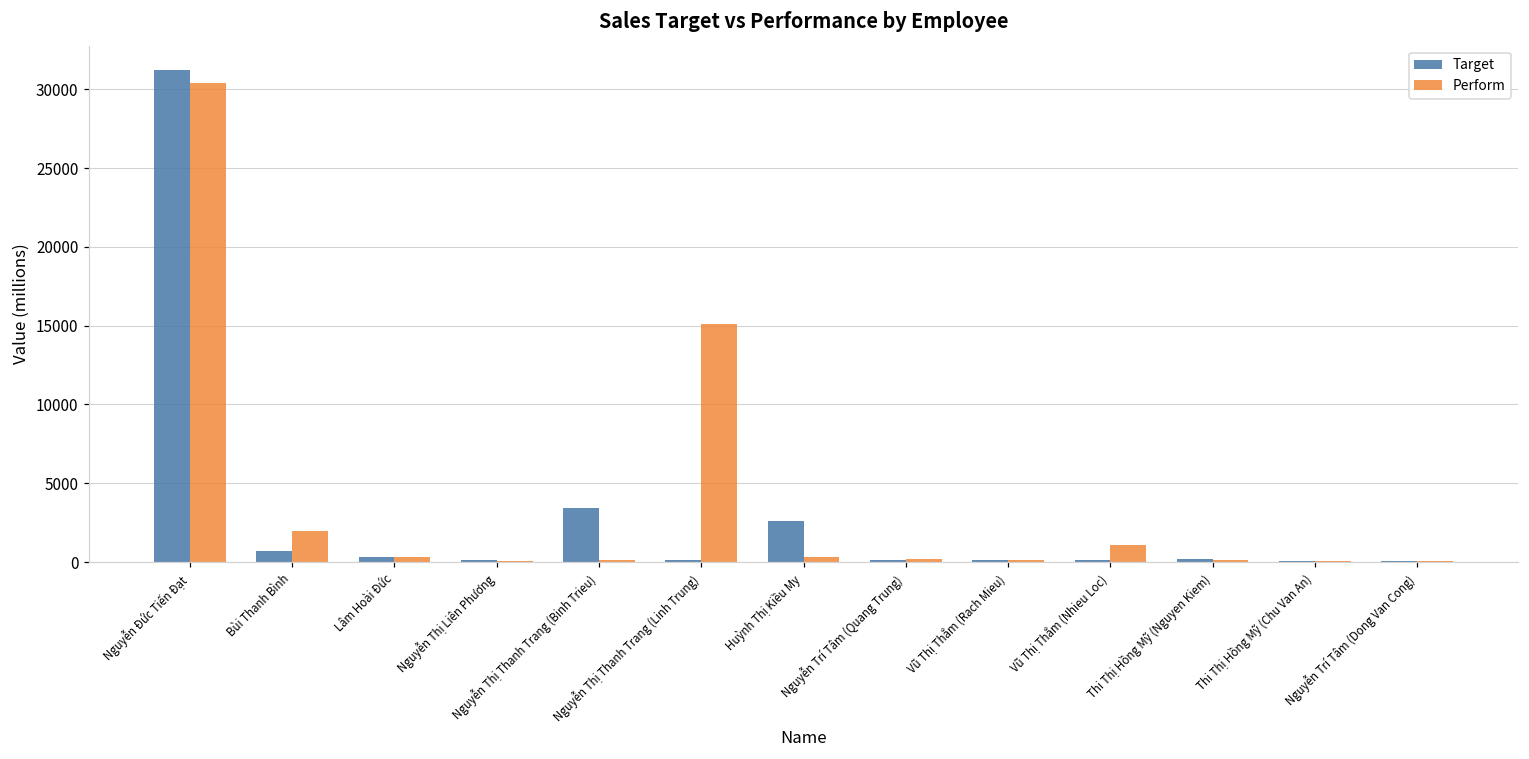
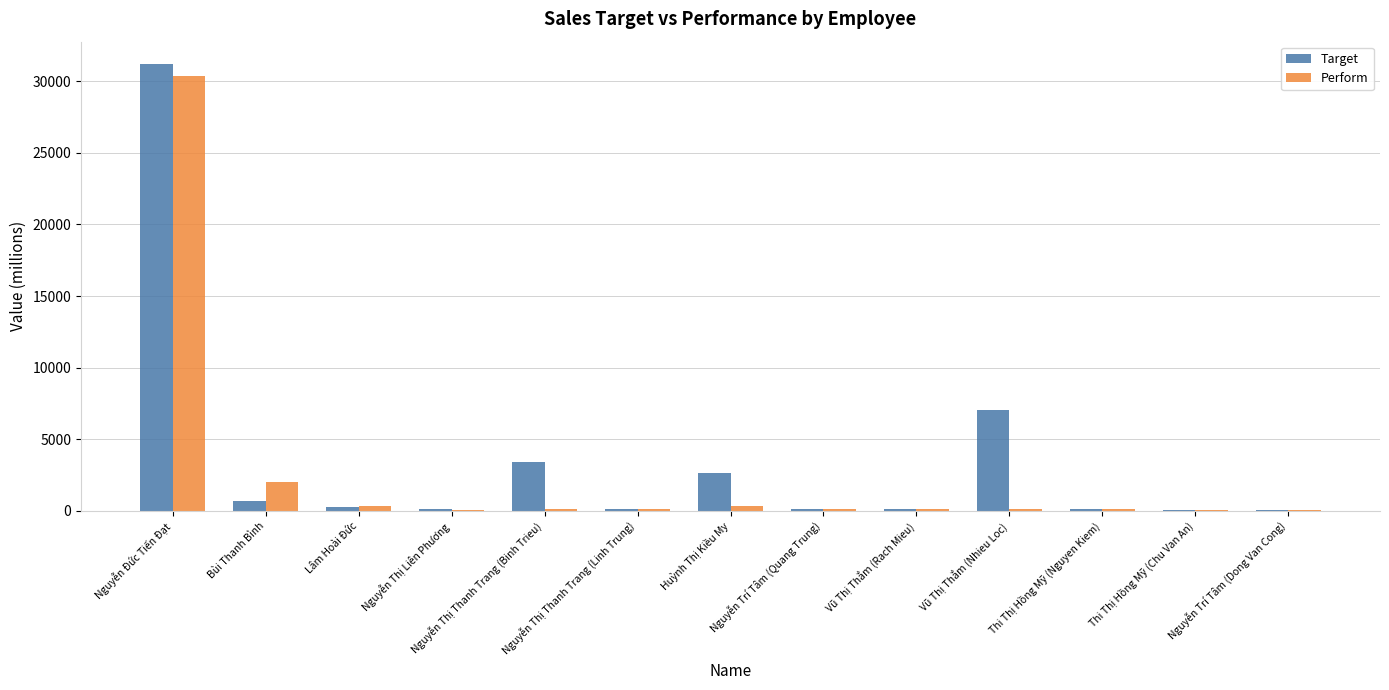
Perform, Nguyễn Thị Thanh Trang (Linh Trung): 15100 -> 200
Target, Vũ Thị Thắm (Nhieu Loc): 100 -> 7000
Perform, Vũ Thị Thắm (Nhieu Loc): 1100 -> 200
